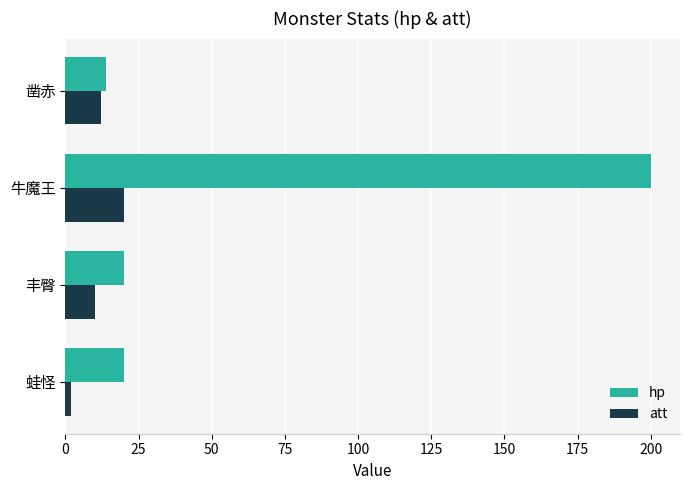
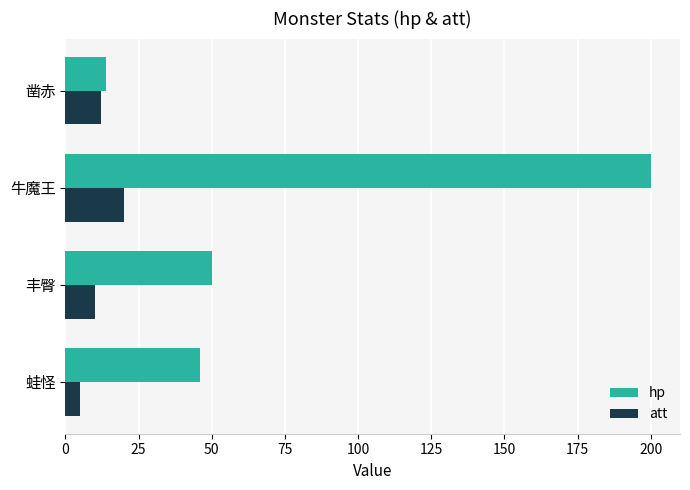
hp, 丰臀: 20 -> 50
hp, 蛙怪: 20 -> 46
att, 蛙怪: 2 -> 5
